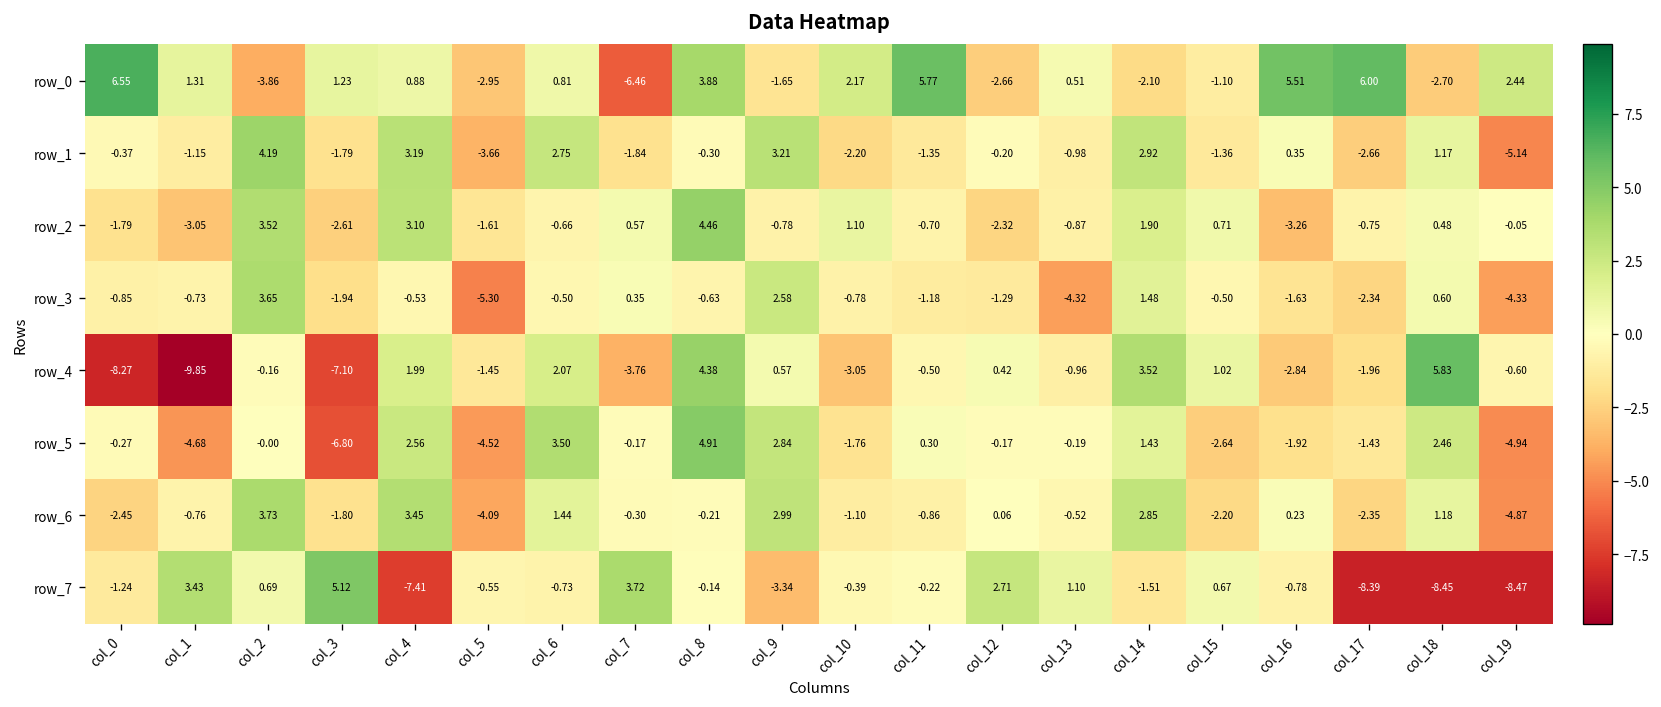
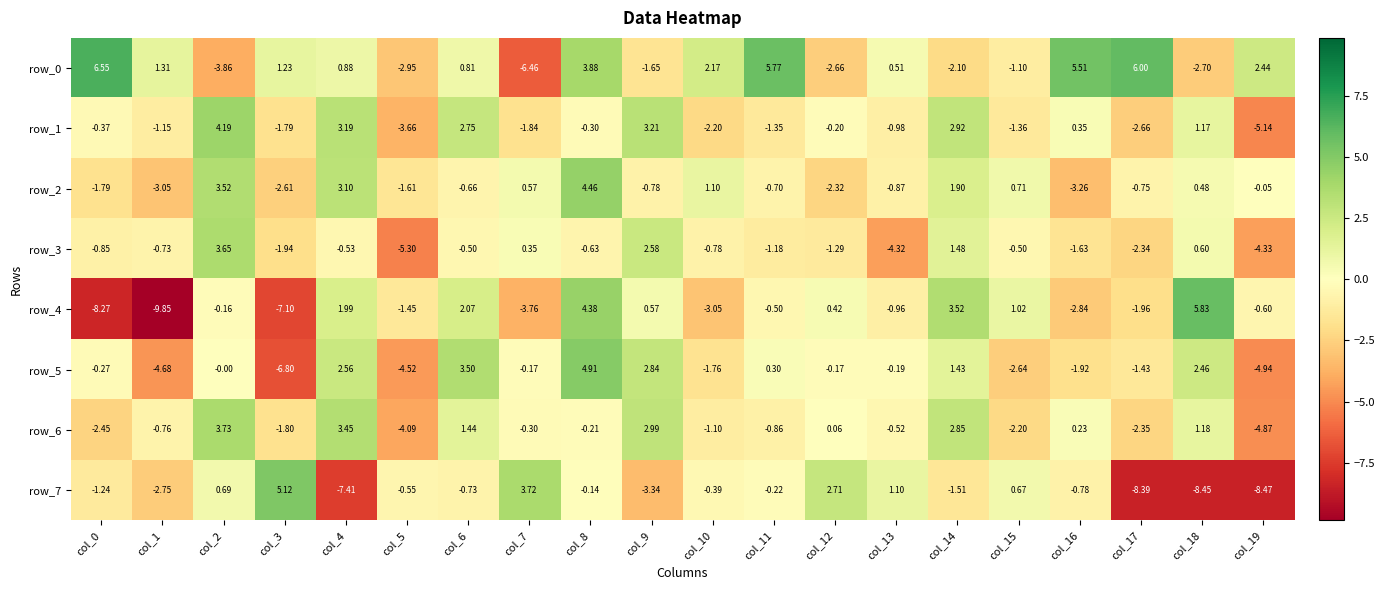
row_7, col_1: 3.43 -> -2.75
